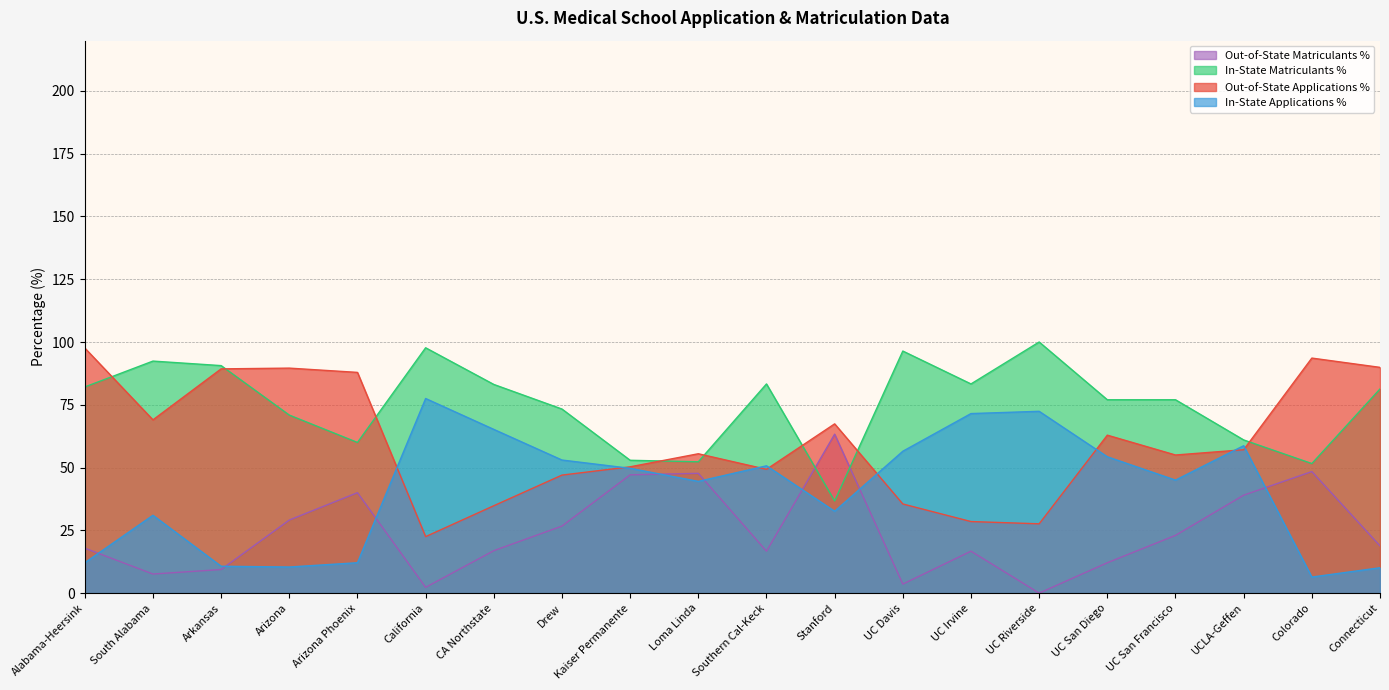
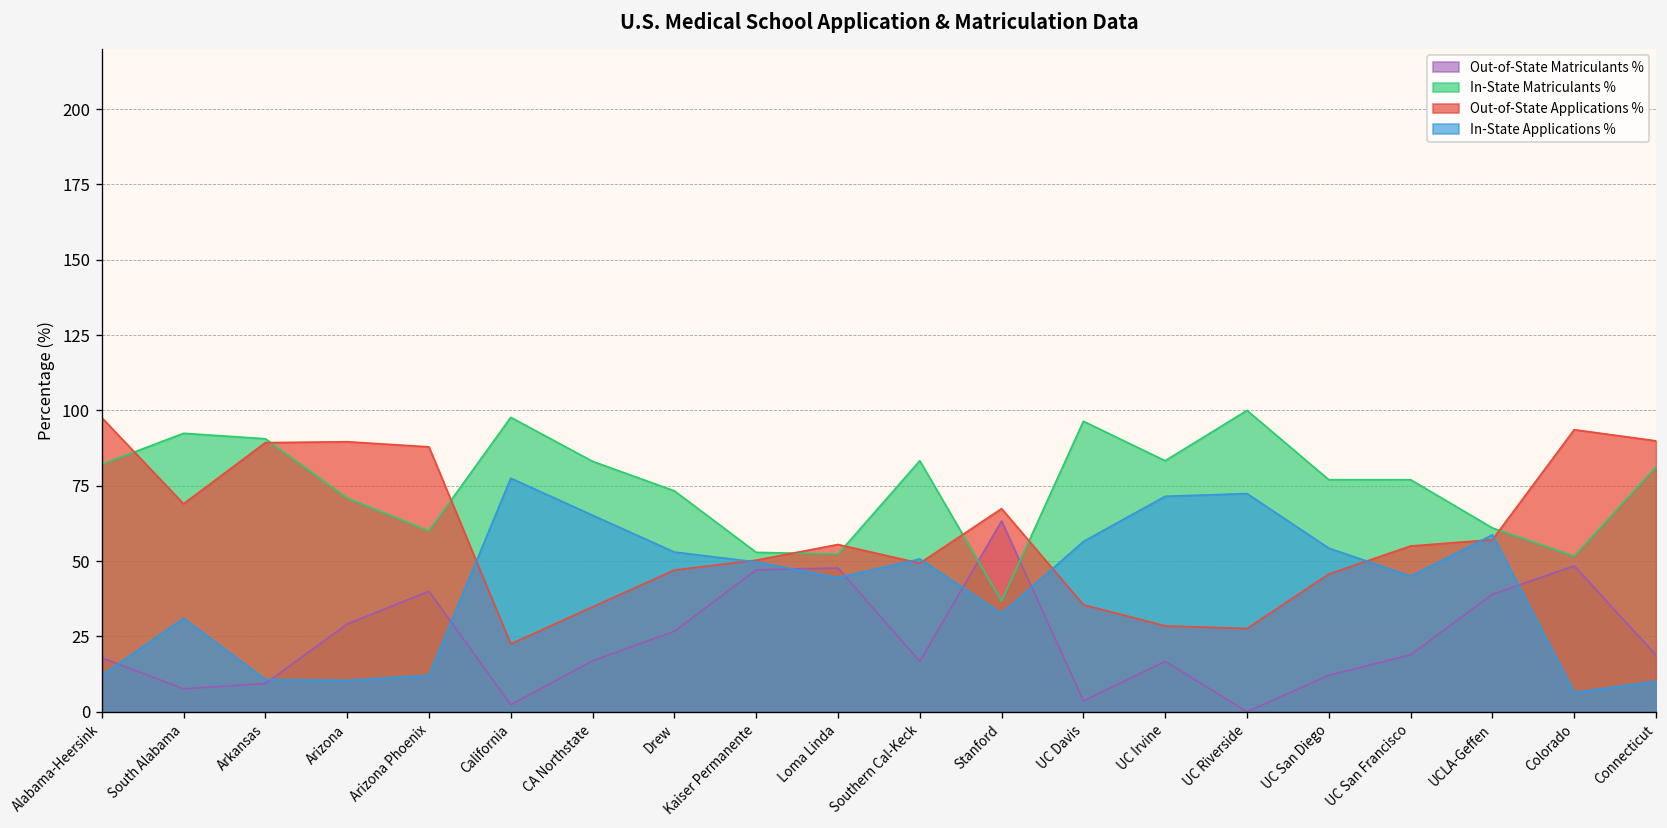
Out-of-State Applications %, UC San Diego: 63 -> 46
Out-of-State Matriculants %, UC San Francisco: 23 -> 19
